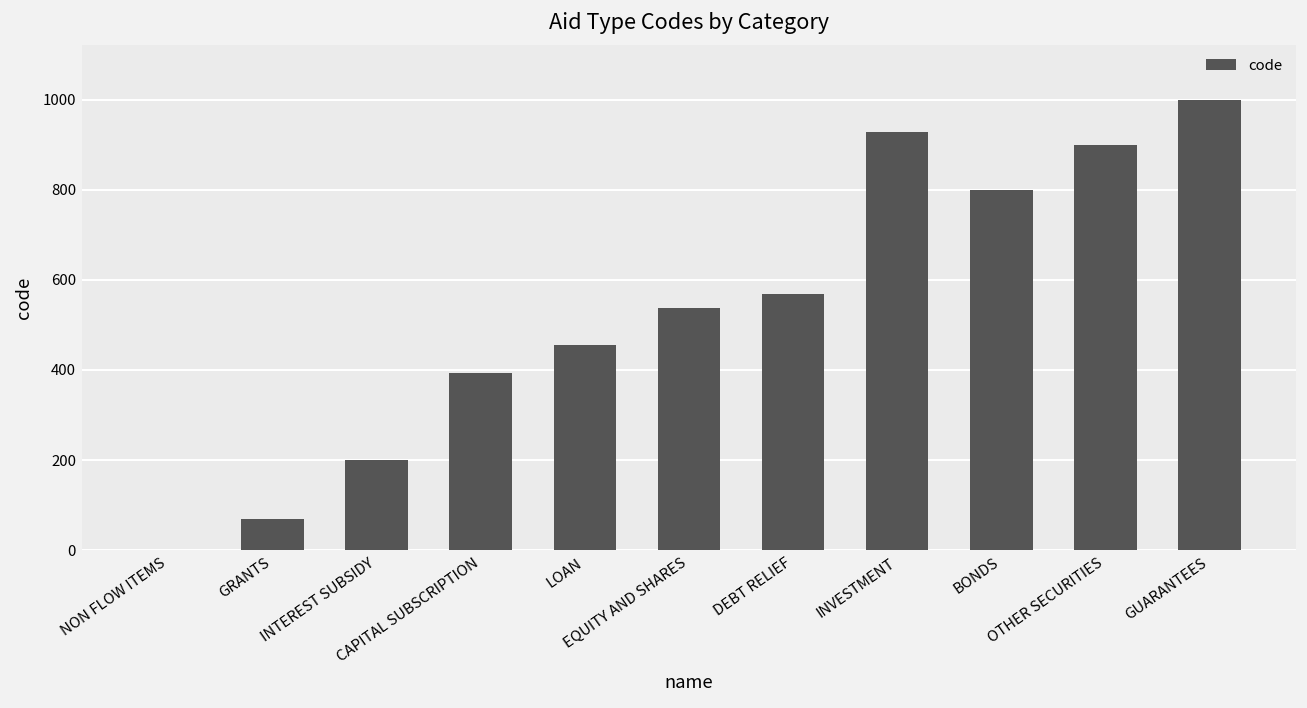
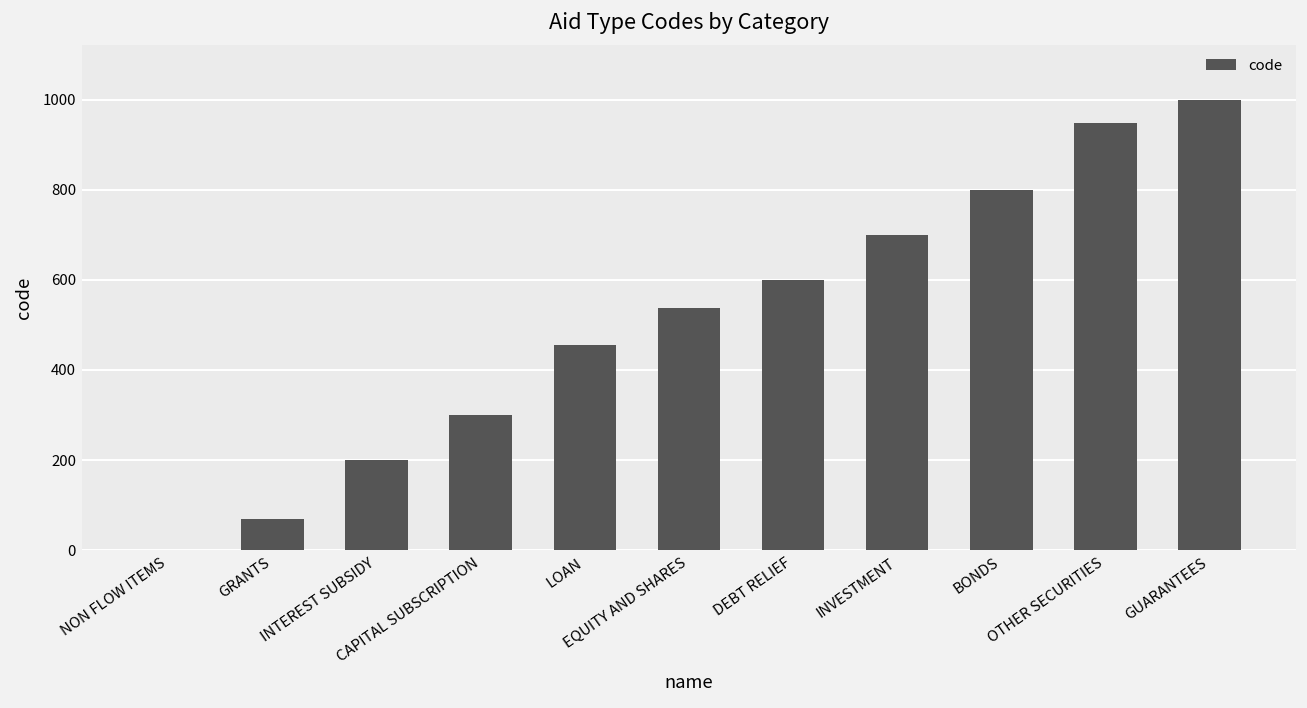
CAPITAL SUBSCRIPTION: 390 -> 300
DEBT RELIEF: 570 -> 600
INVESTMENT: 930 -> 700
OTHER SECURITIES: 900 -> 950
